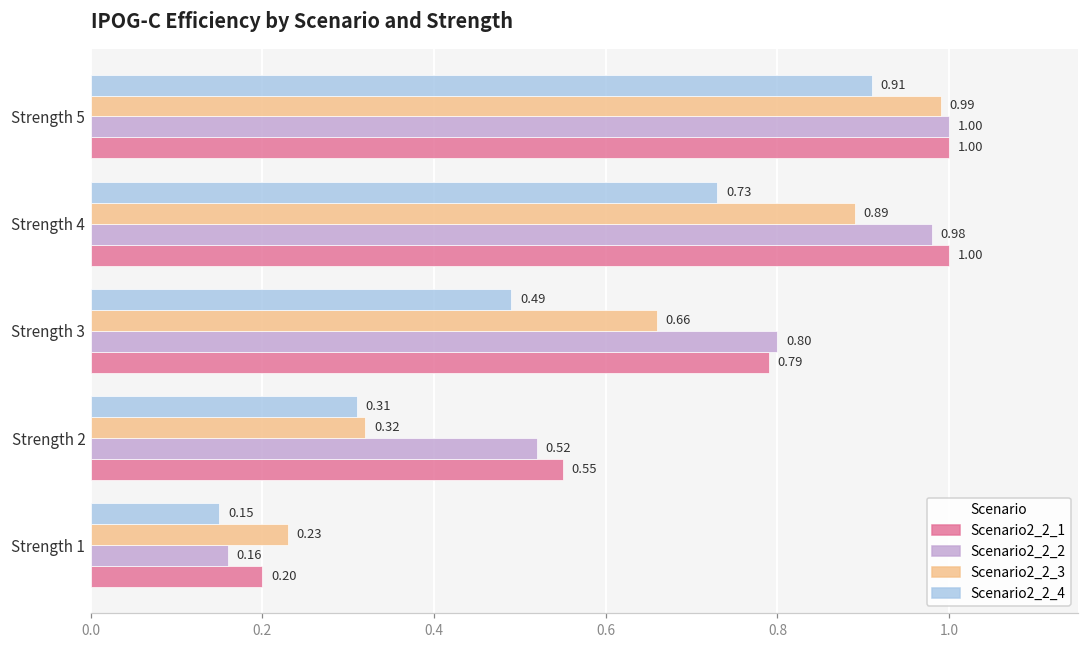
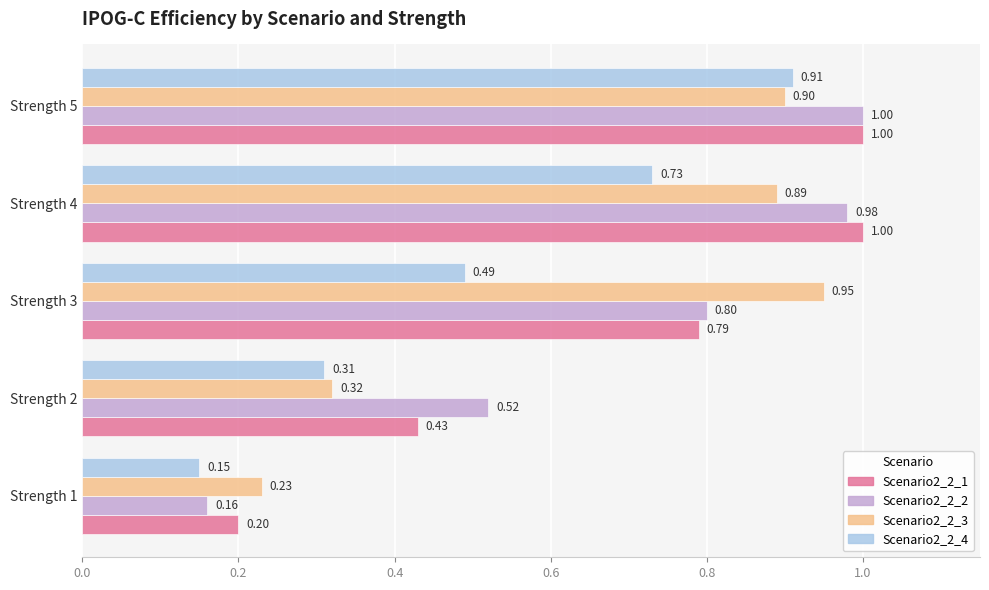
Scenario2_2_3, Strength 5: 0.99 -> 0.90
Scenario2_2_3, Strength 3: 0.66 -> 0.95
Scenario2_2_1, Strength 2: 0.55 -> 0.43
